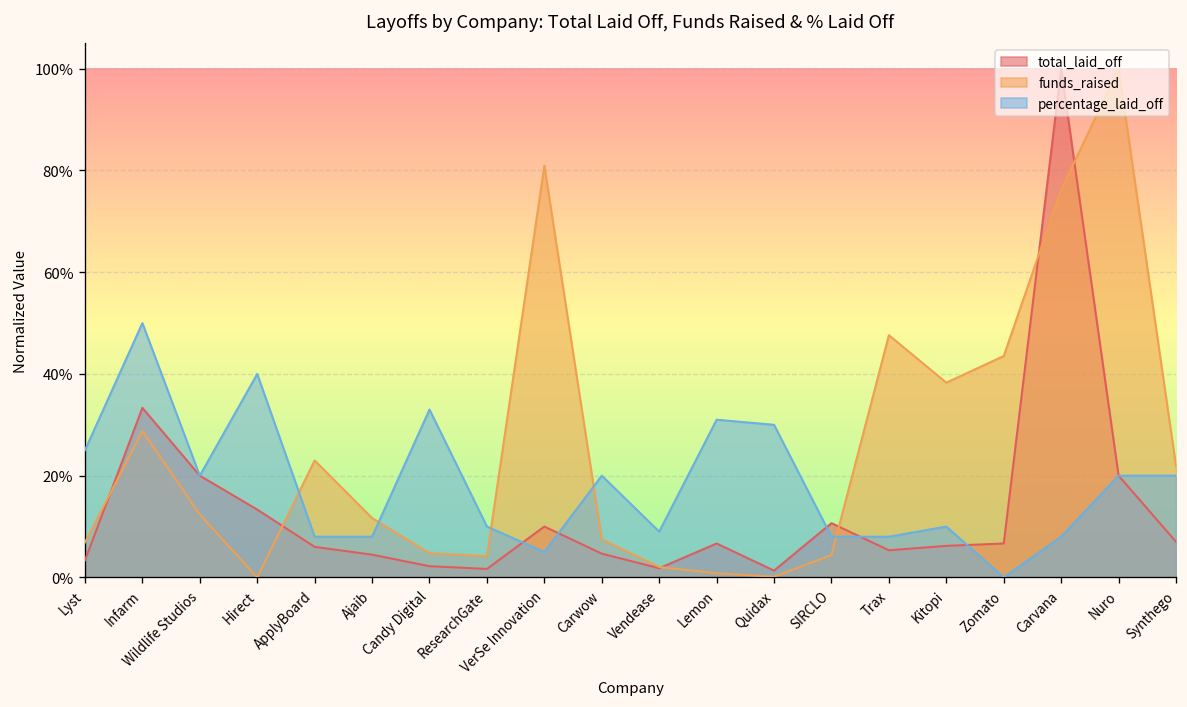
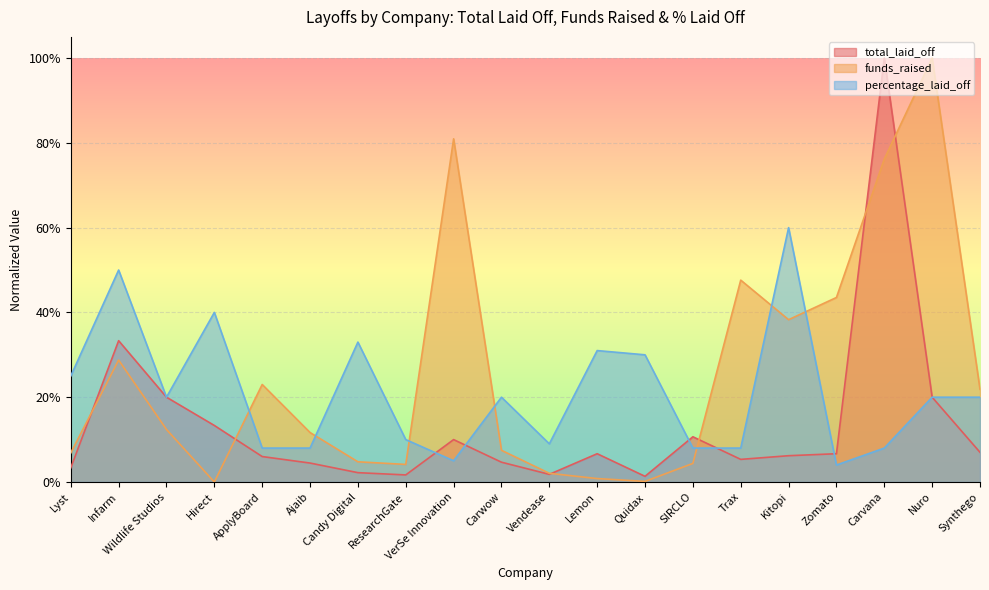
percentage_laid_off, Kitopi: 10% -> 60%
percentage_laid_off, Zomato: 0% -> 4%
